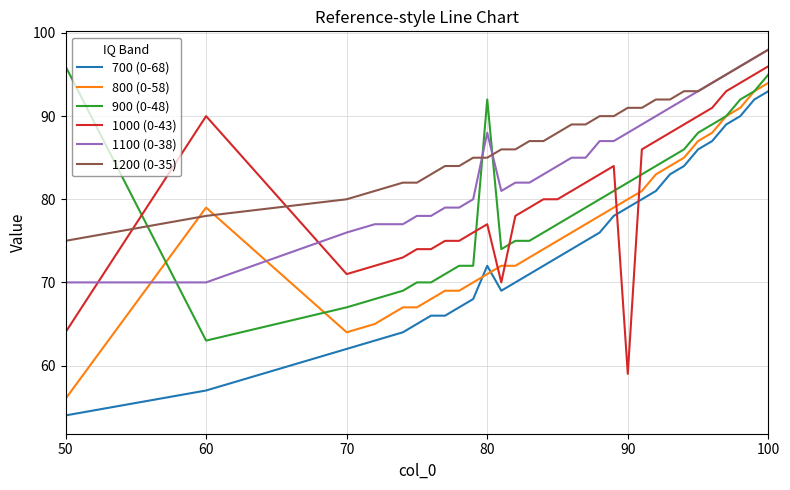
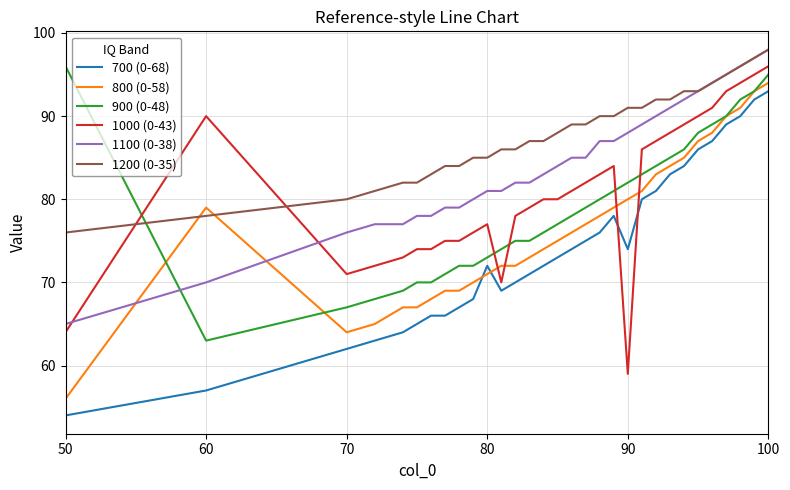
1100 (0-38), 50: 70 -> 65
1200 (0-35), 50: 75 -> 76
900 (0-48), 80: 92 -> 73
1100 (0-38), 80: 88 -> 81
700 (0-68), 90: 79 -> 74
